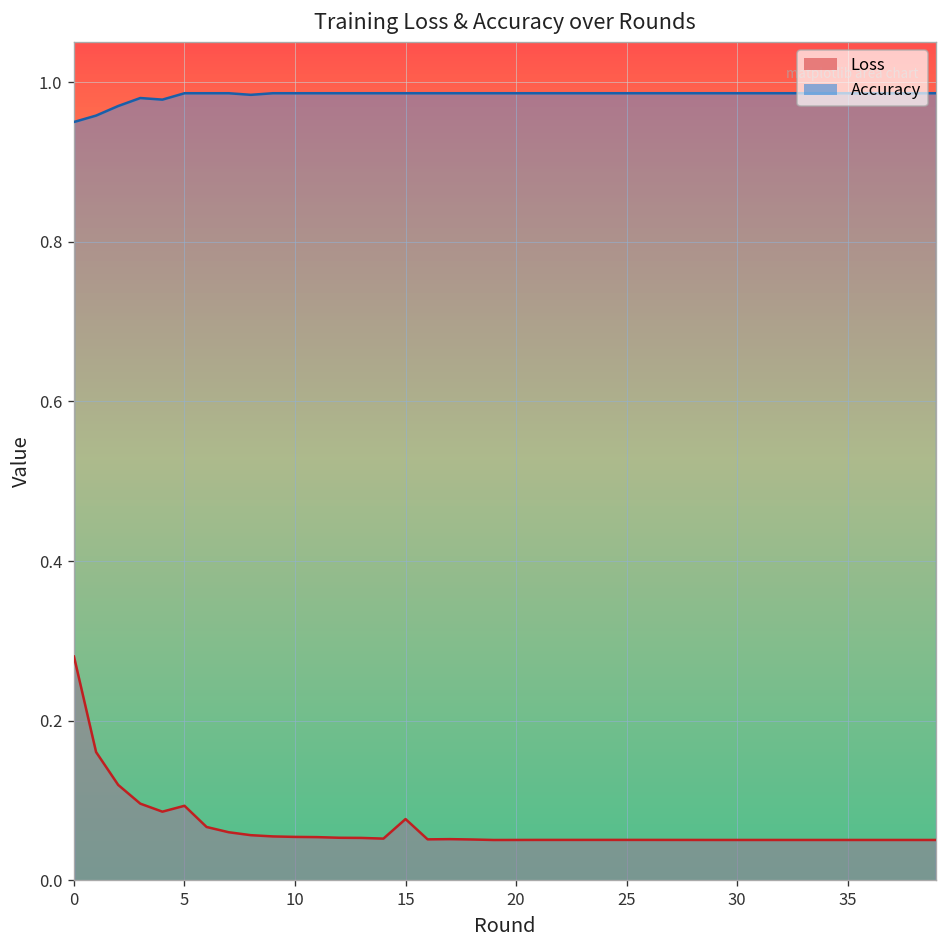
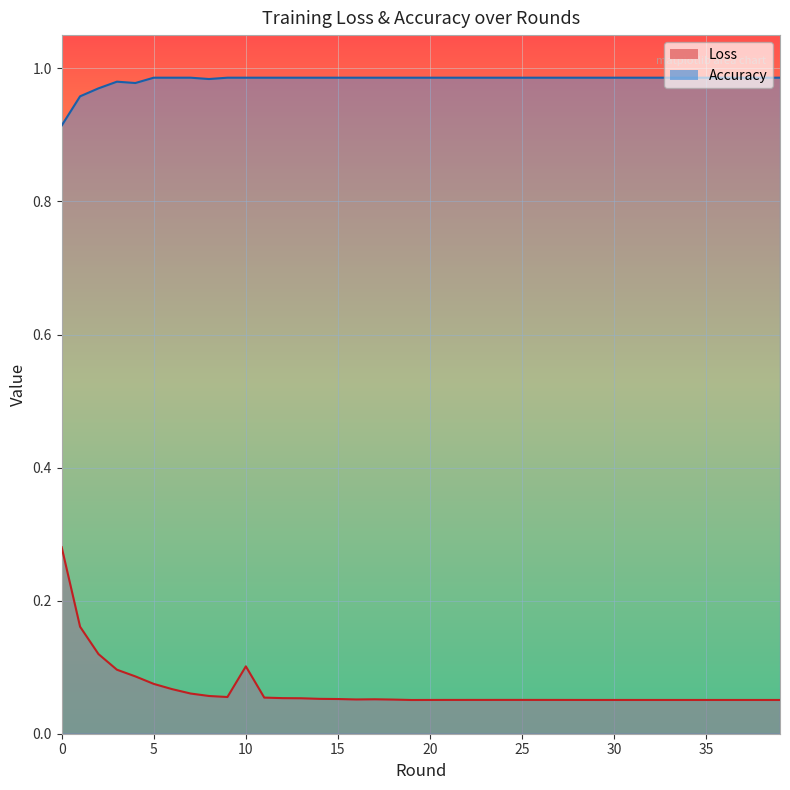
Accuracy, 0: 0.95 -> 0.91
Loss, 5: 0.09 -> 0.07
Loss, 10: 0.05 -> 0.10
Loss, 15: 0.08 -> 0.05
